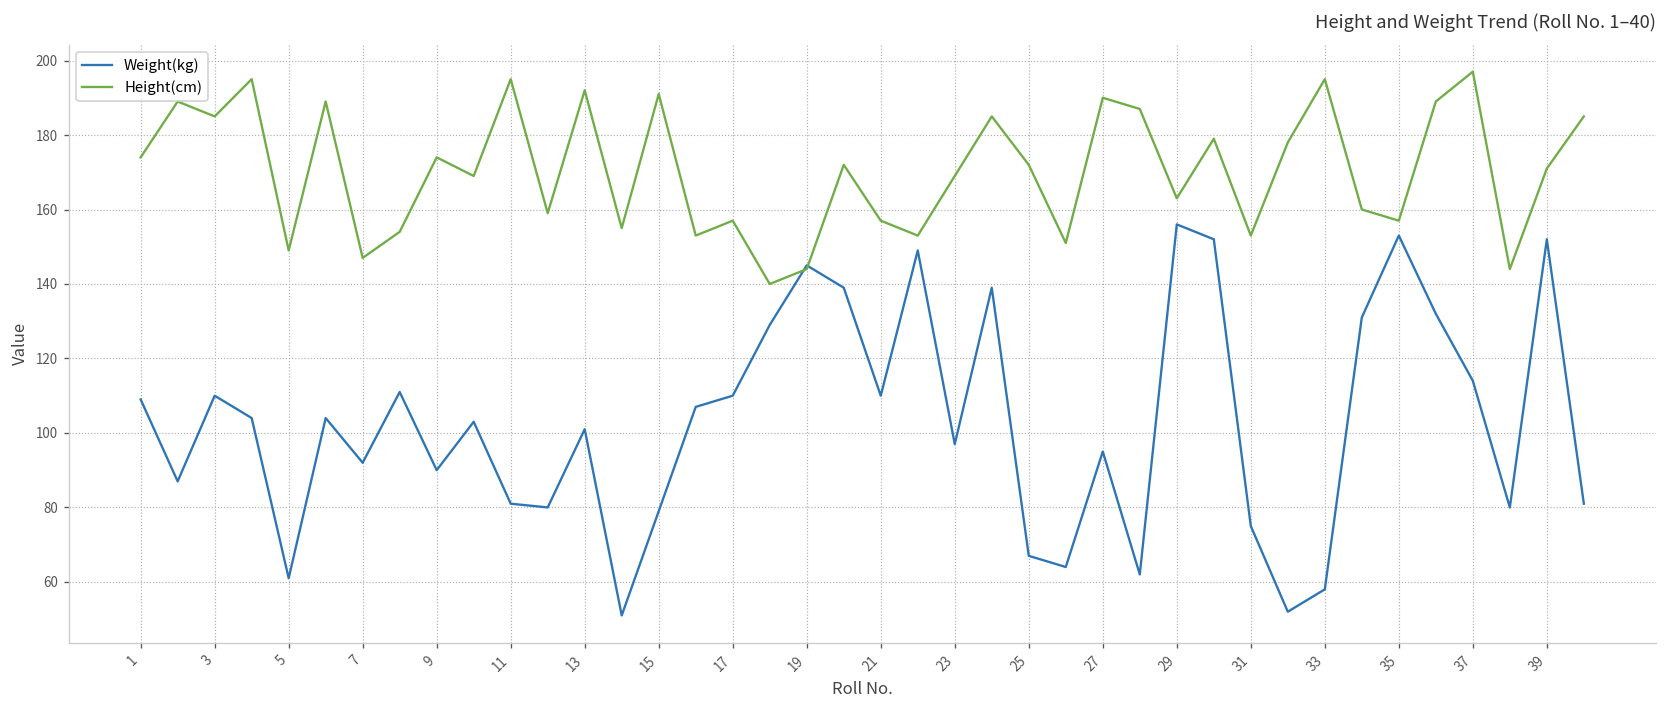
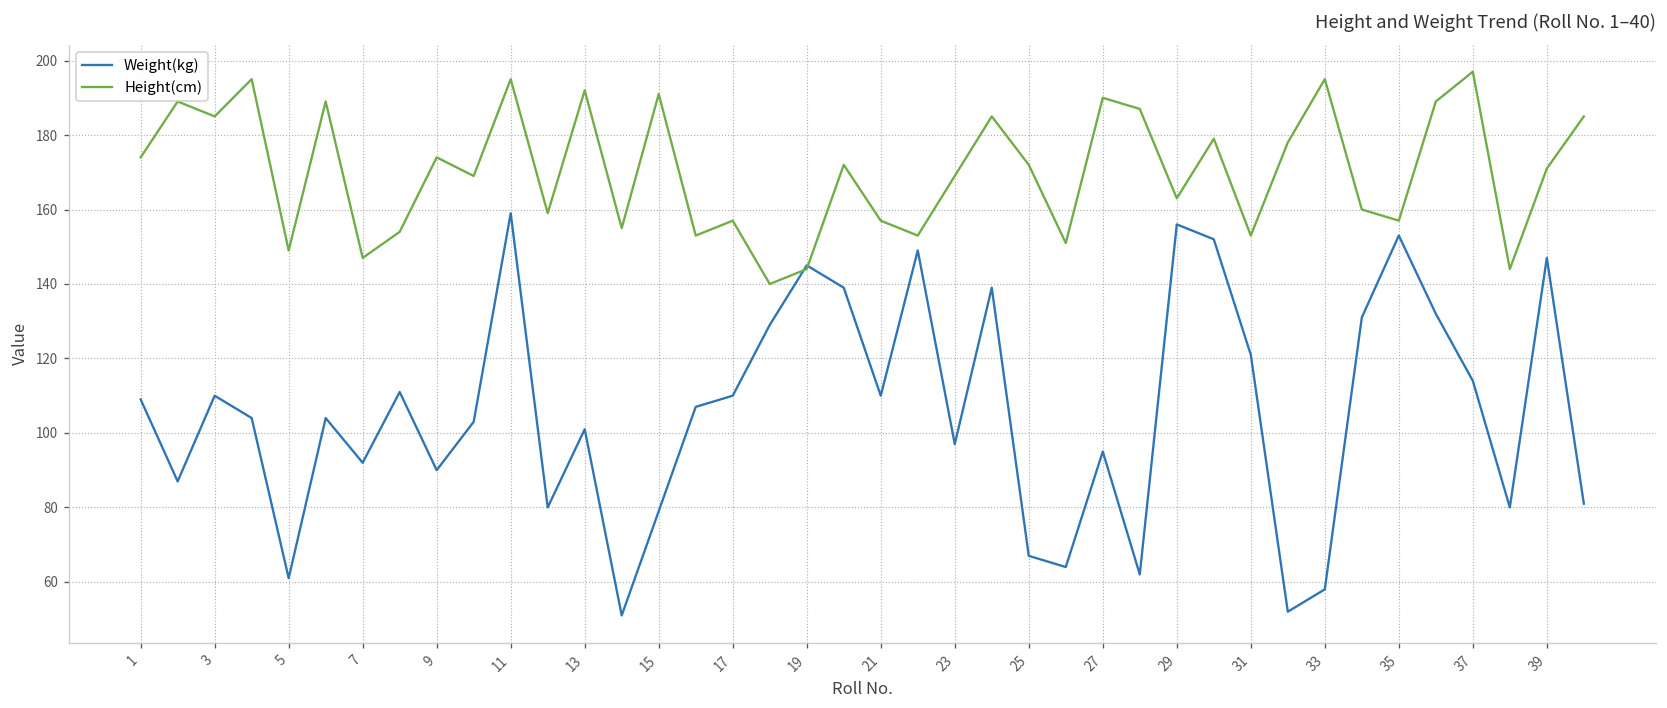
Weight(kg), 11: 81 -> 159
Weight(kg), 31: 75 -> 121
Weight(kg), 39: 152 -> 147
